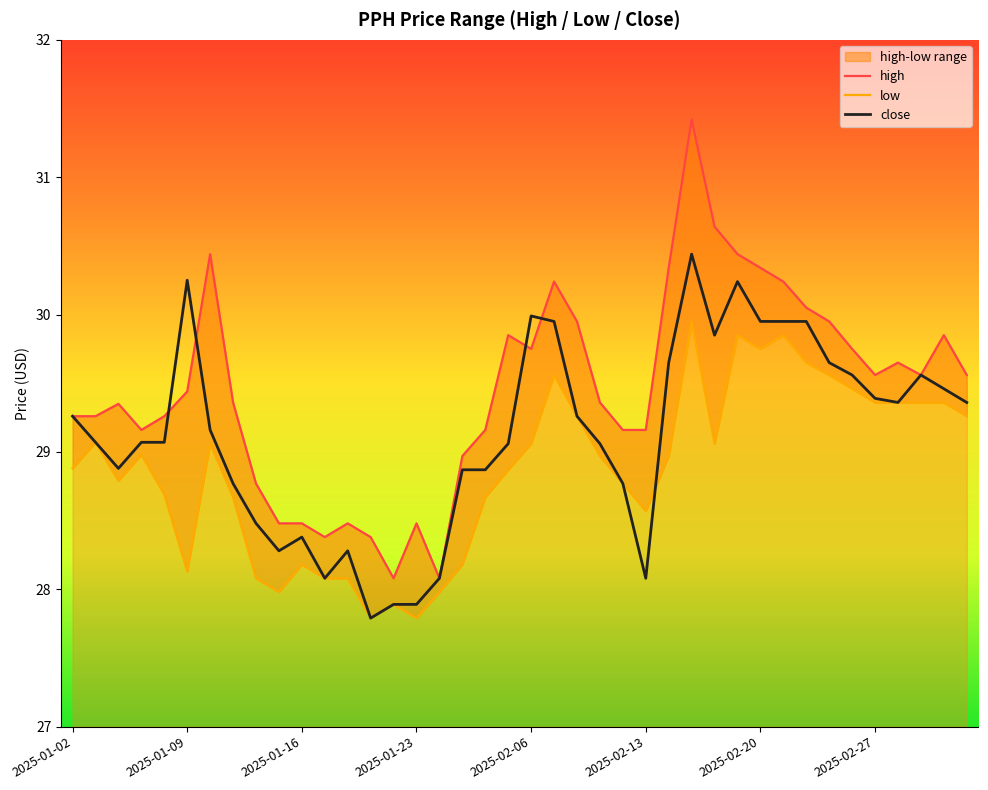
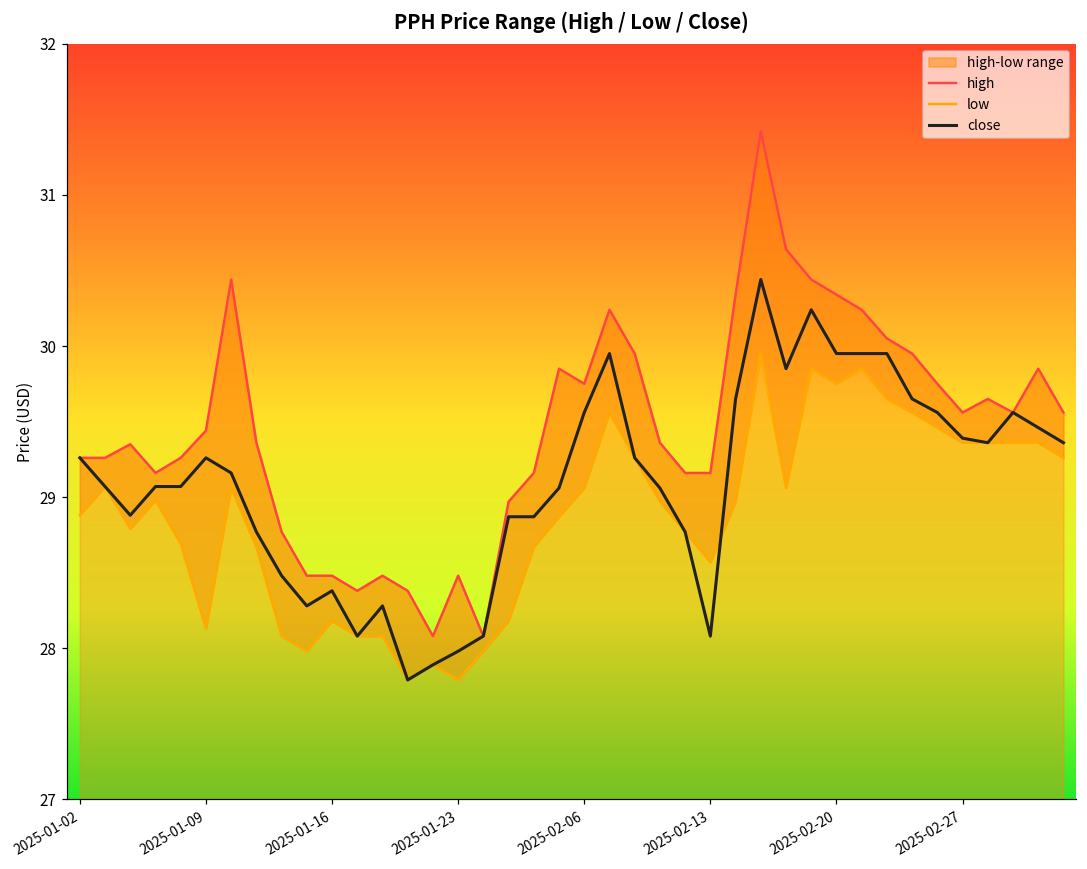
close, 2025-01-09: 30.25 -> 29.26
close, 2025-01-23: 27.89 -> 27.98
close, 2025-02-06: 29.99 -> 29.56
